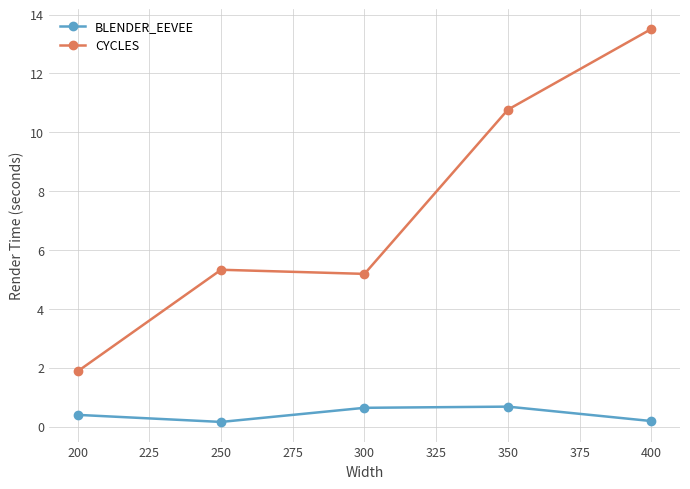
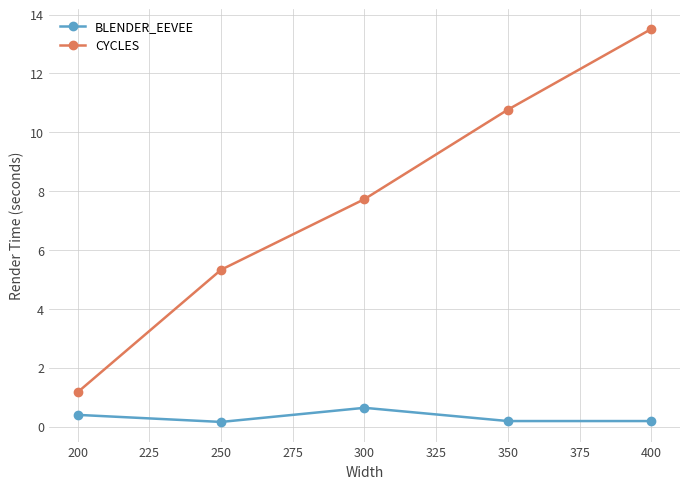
CYCLES, 200: 1.9 -> 1.2
CYCLES, 300: 5.2 -> 7.7
BLENDER_EEVEE, 350: 0.7 -> 0.2
